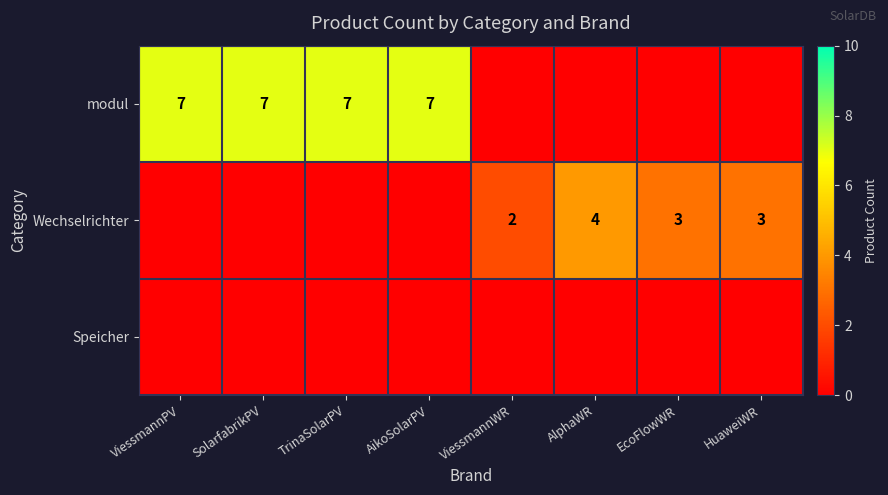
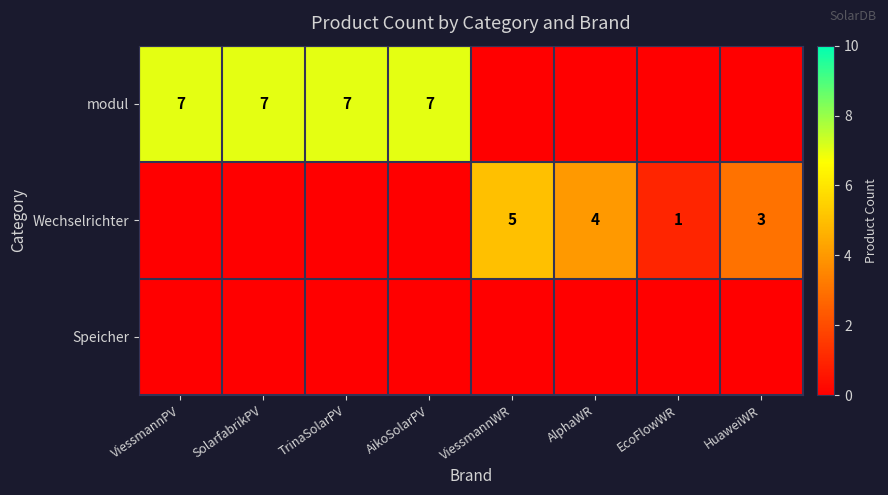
Wechselrichter, ViessmannWR: 2 -> 5
Wechselrichter, EcoFlowWR: 3 -> 1
